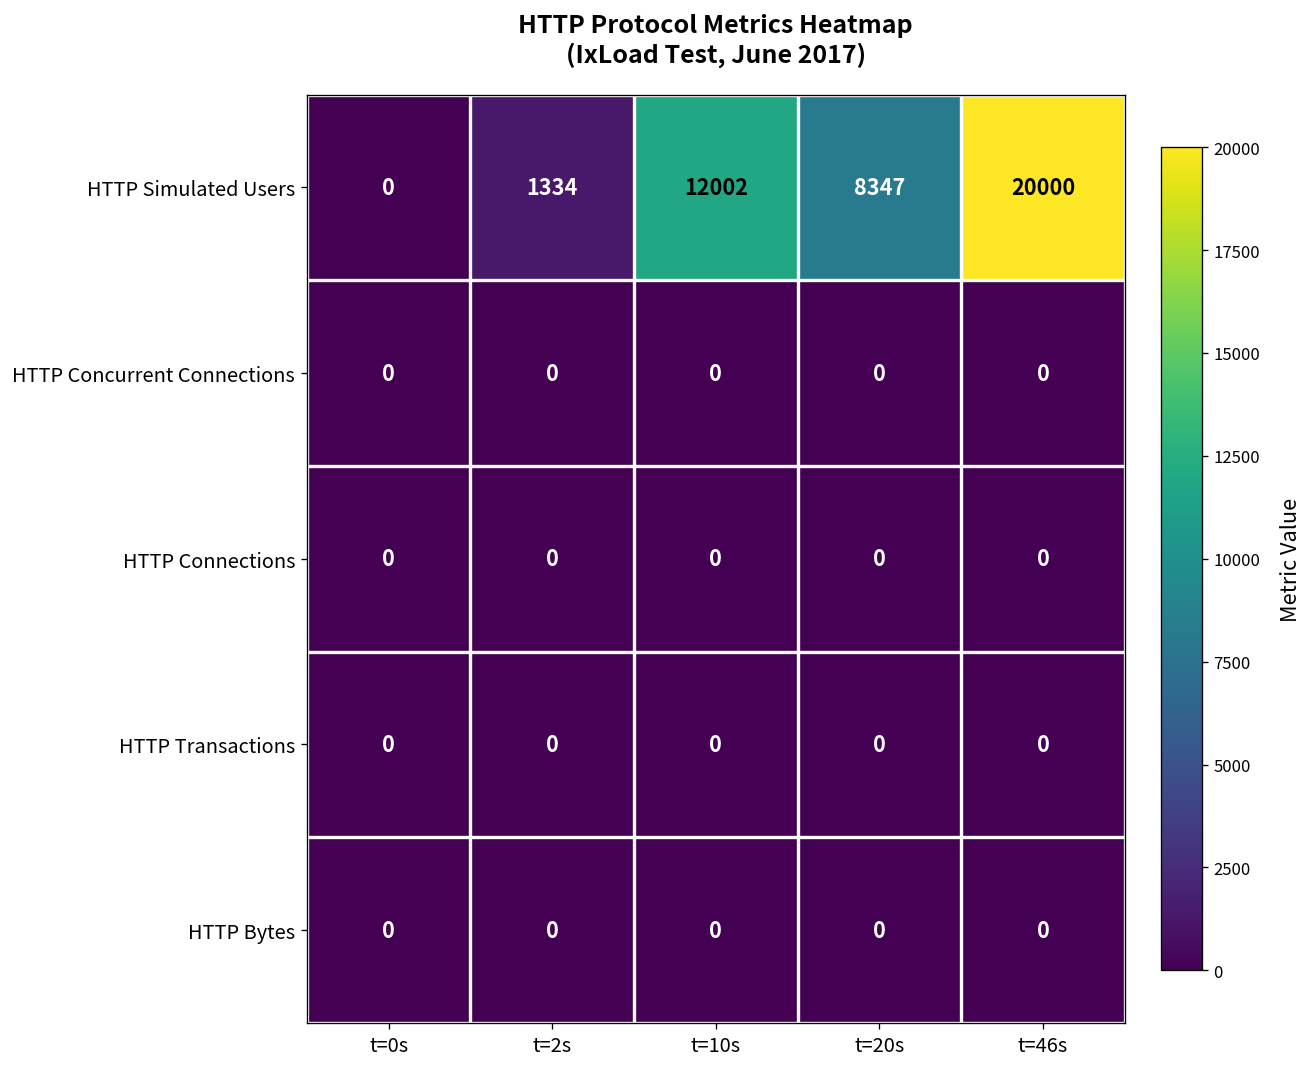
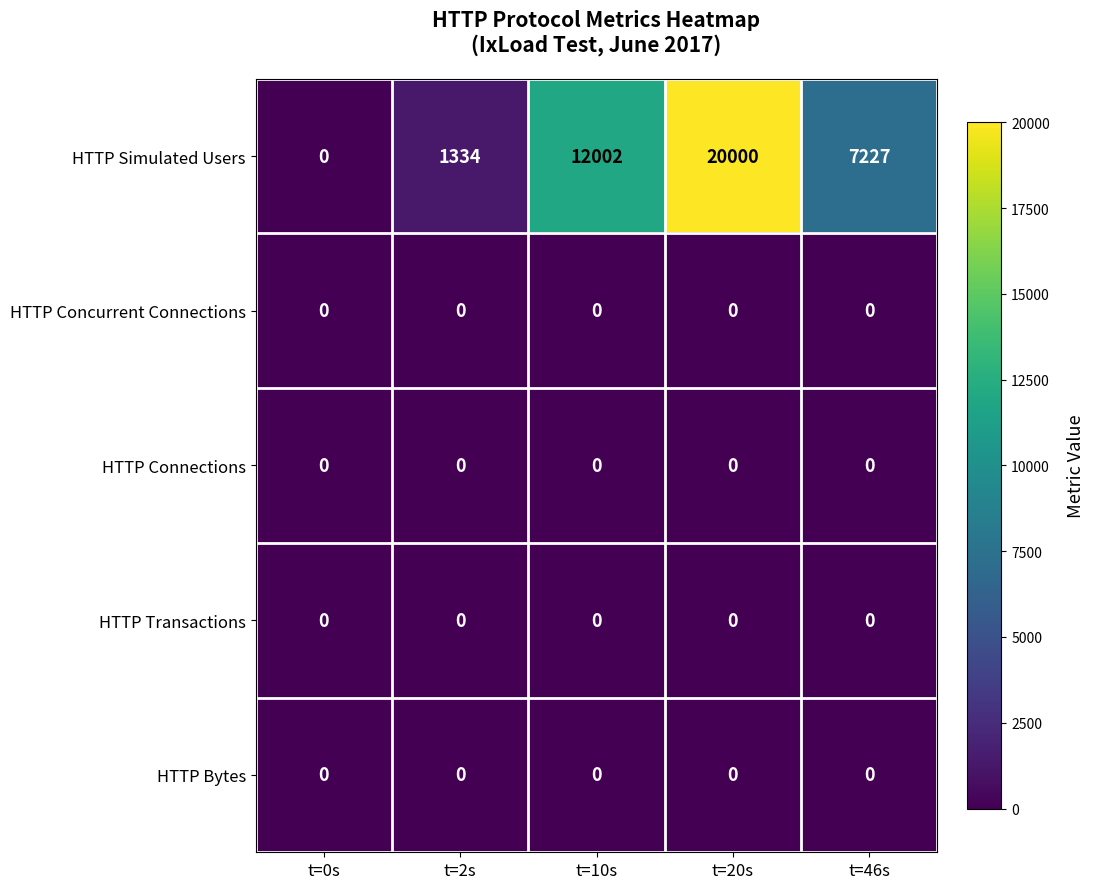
HTTP Simulated Users, t=20s: 8347 -> 20000
HTTP Simulated Users, t=46s: 20000 -> 7227
